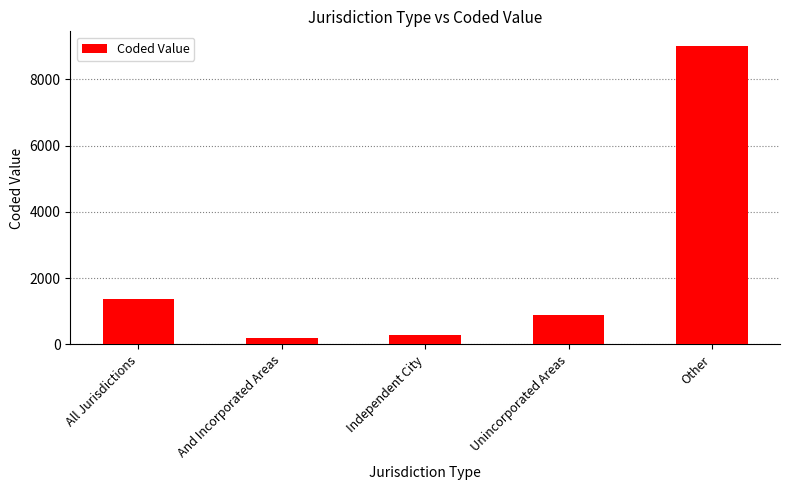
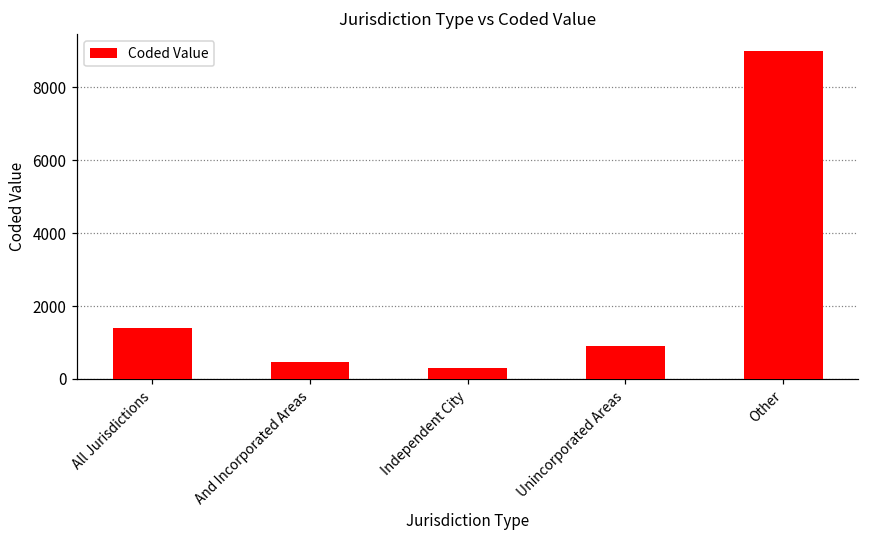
And Incorporated Areas: 200 -> 500
